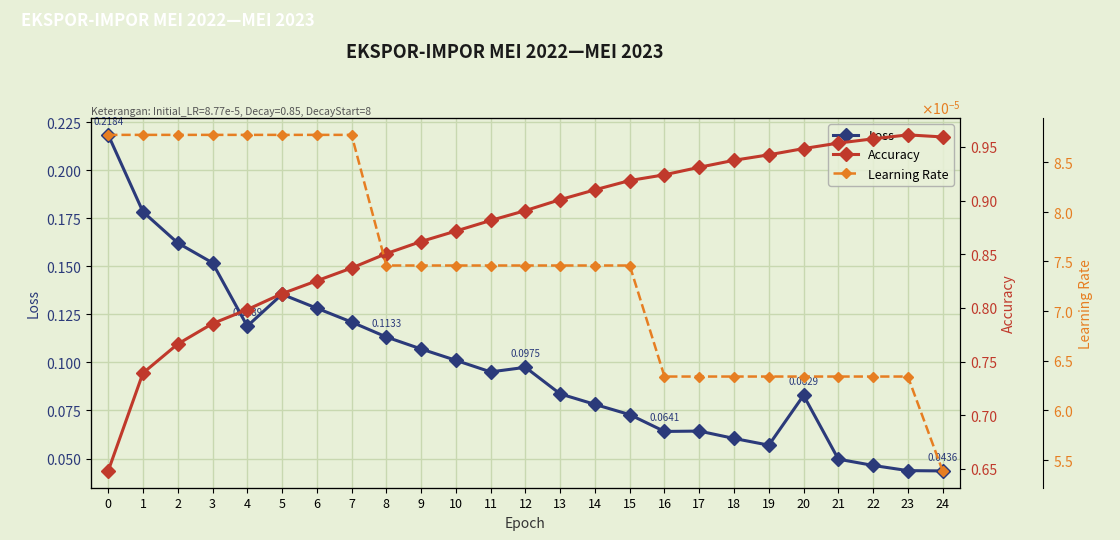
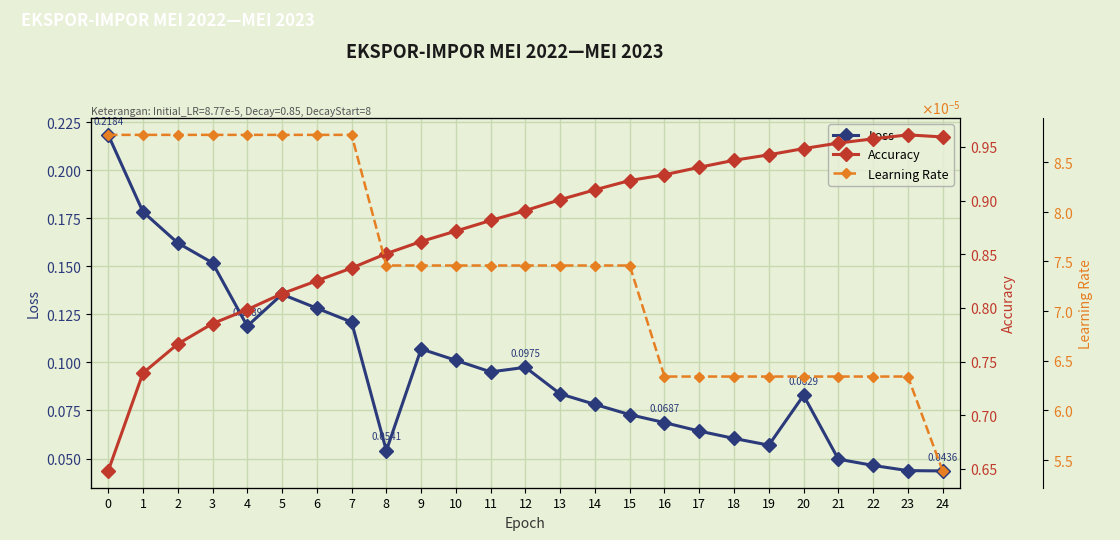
Loss, 8: 0.1133 -> 0.0541
Loss, 16: 0.0641 -> 0.0687
